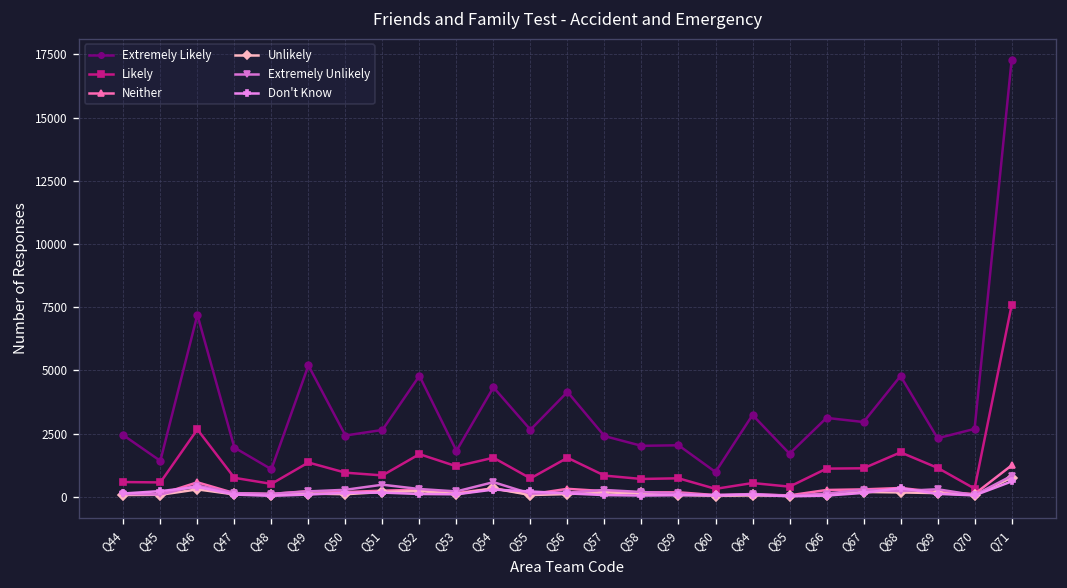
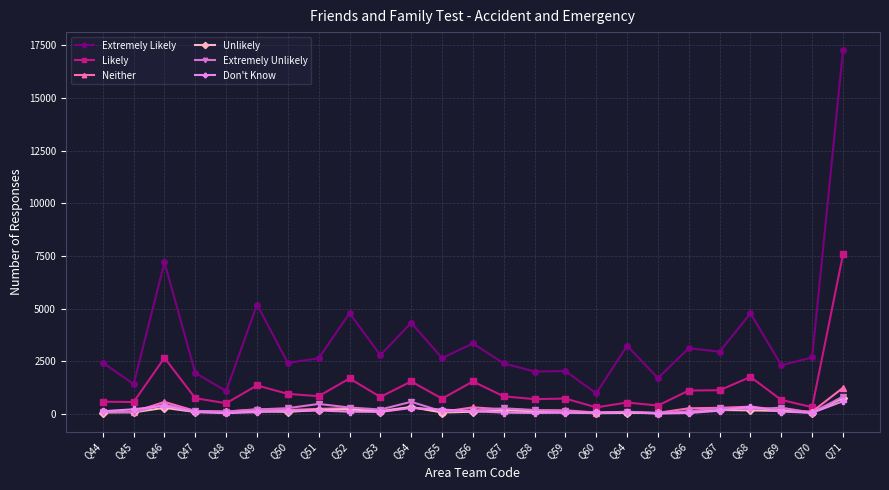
Extremely Likely, Q53: 1800 -> 2800
Likely, Q53: 1200 -> 800
Extremely Likely, Q56: 4100 -> 3300
Likely, Q69: 1100 -> 700
